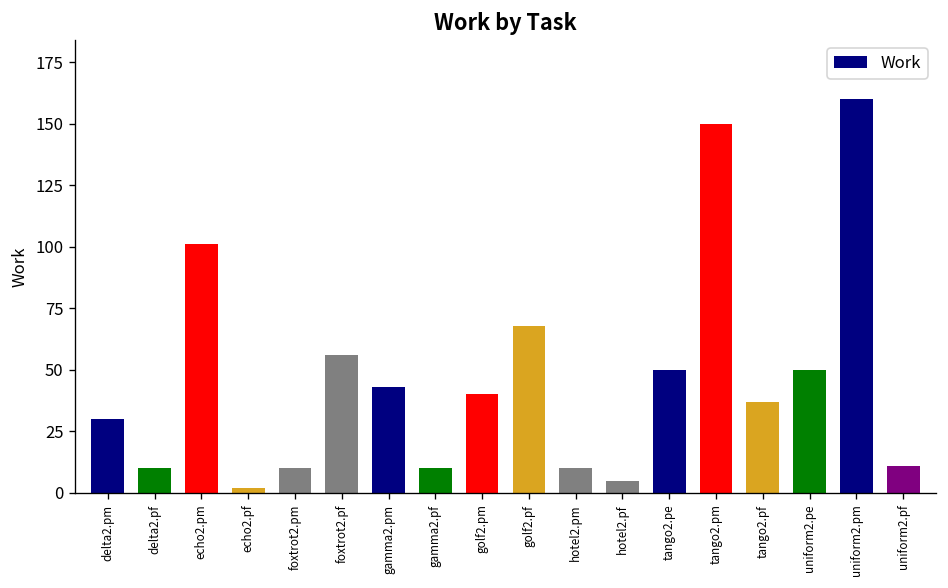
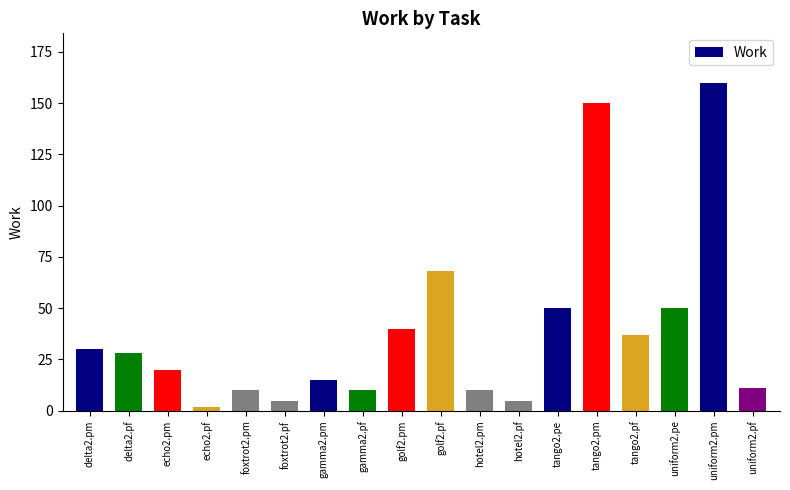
delta2.pf: 10 -> 28
echo2.pm: 101 -> 20
foxtrot2.pf: 56 -> 5
gamma2.pm: 43 -> 15
